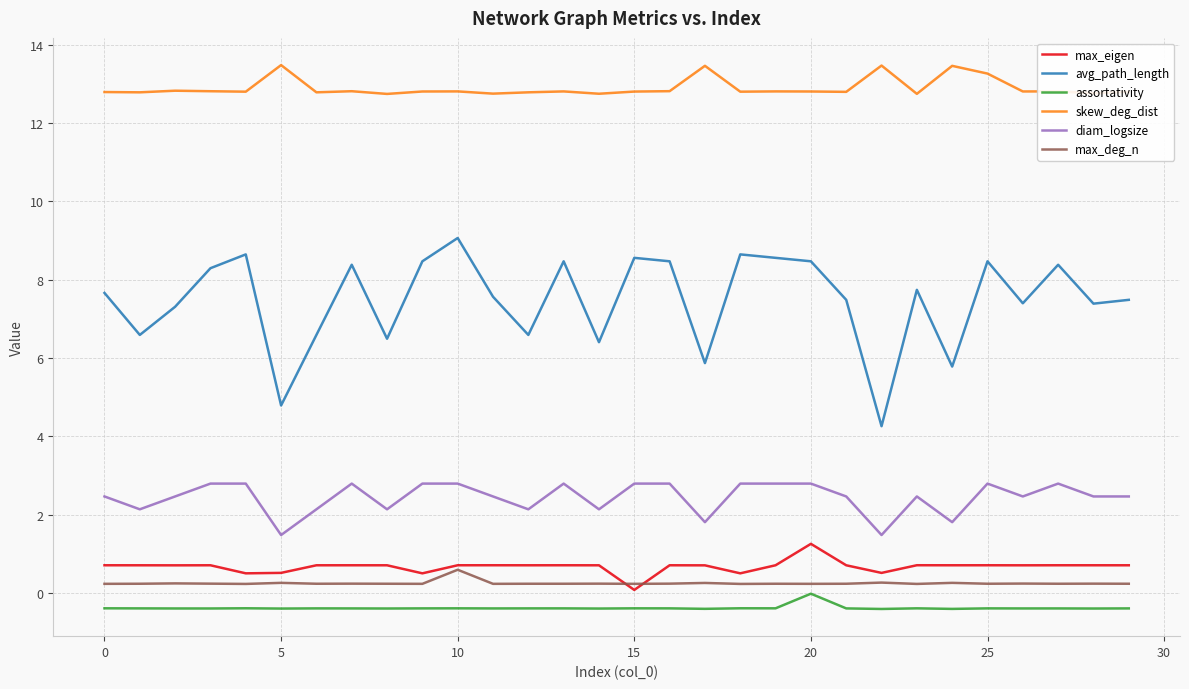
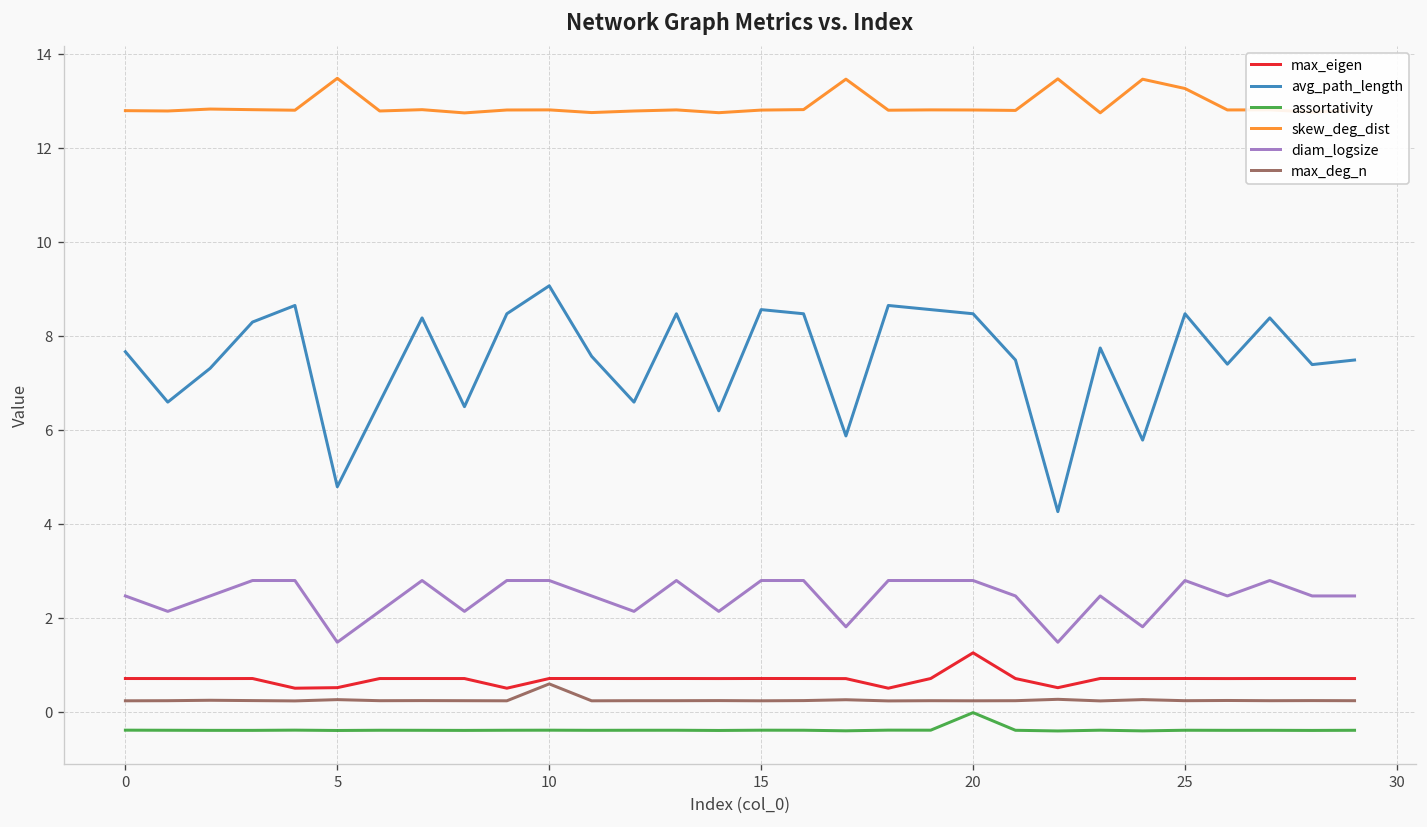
max_eigen, 15: 0.1 -> 0.7
